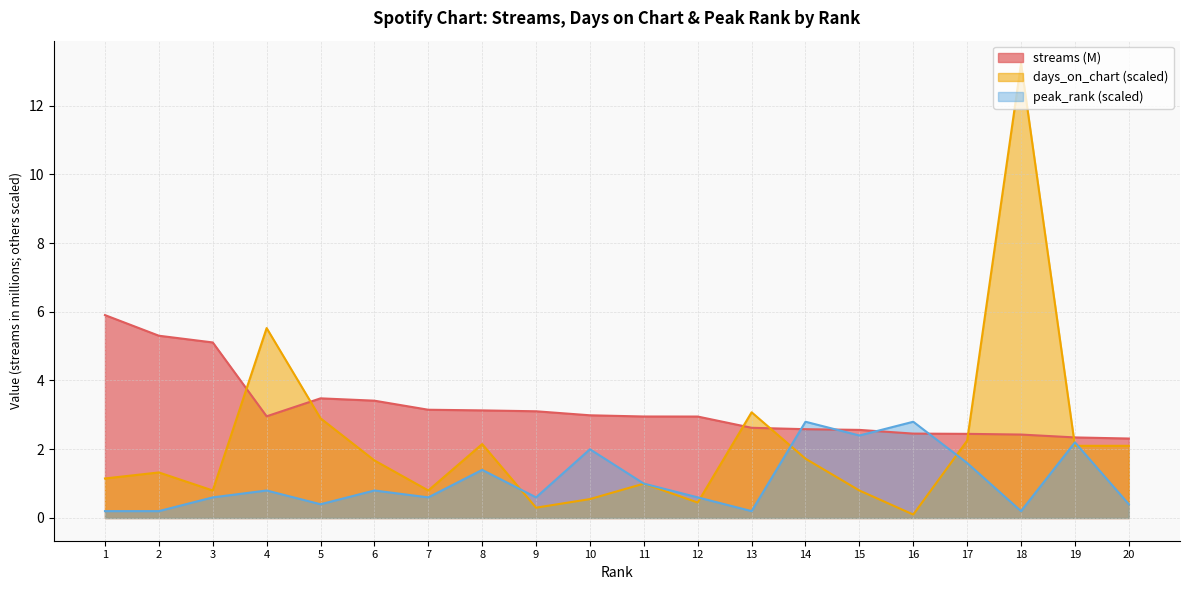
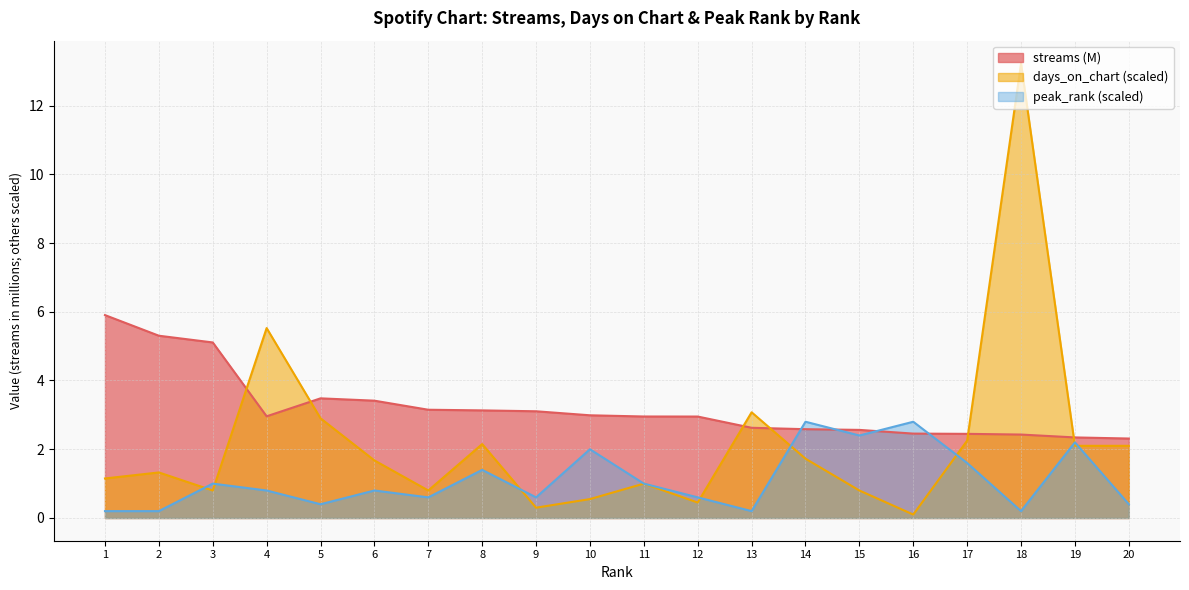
peak_rank (scaled), 3: 0.6 -> 1.0
